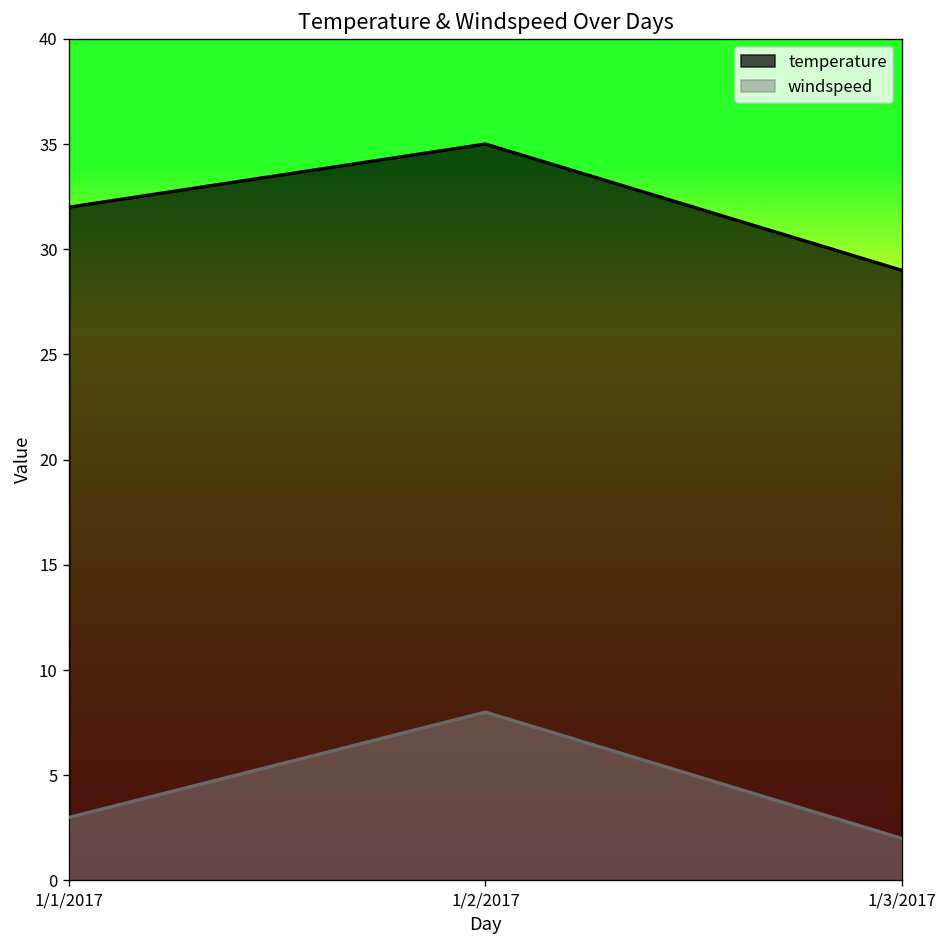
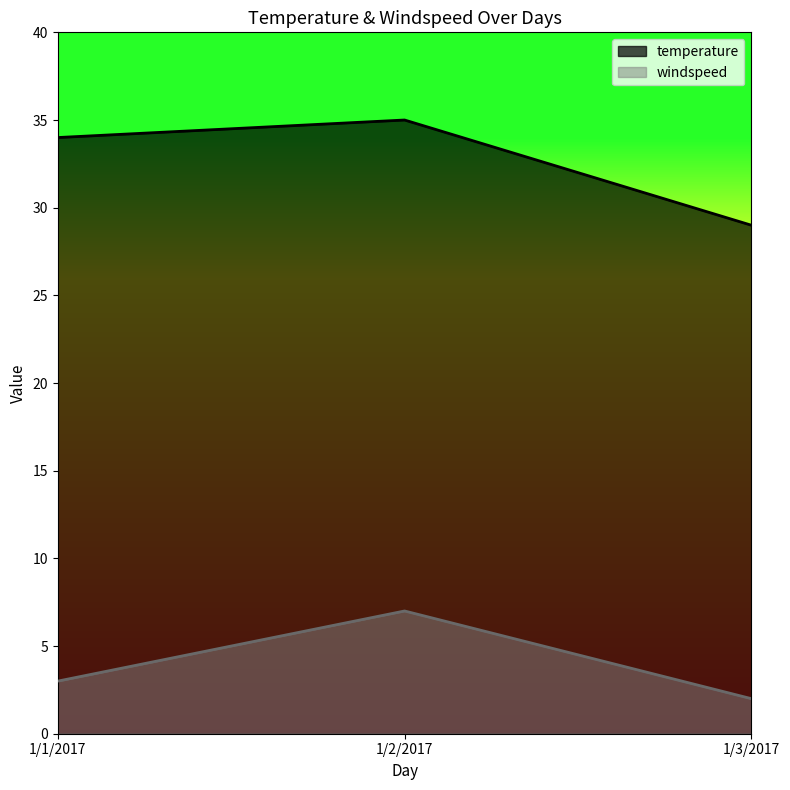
temperature, 1/1/2017: 32 -> 34
windspeed, 1/2/2017: 8 -> 7
